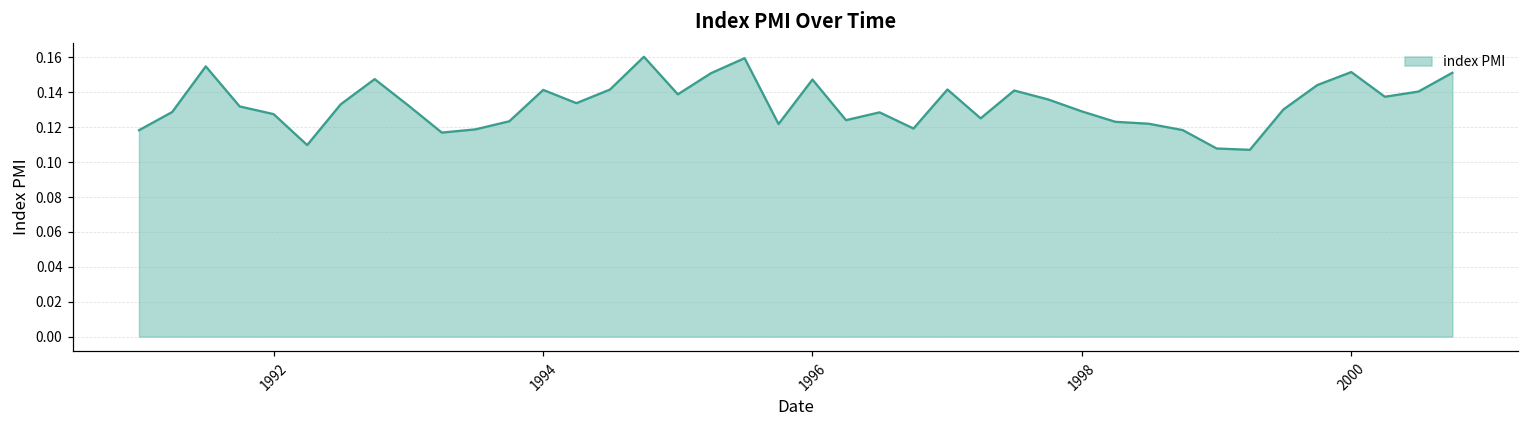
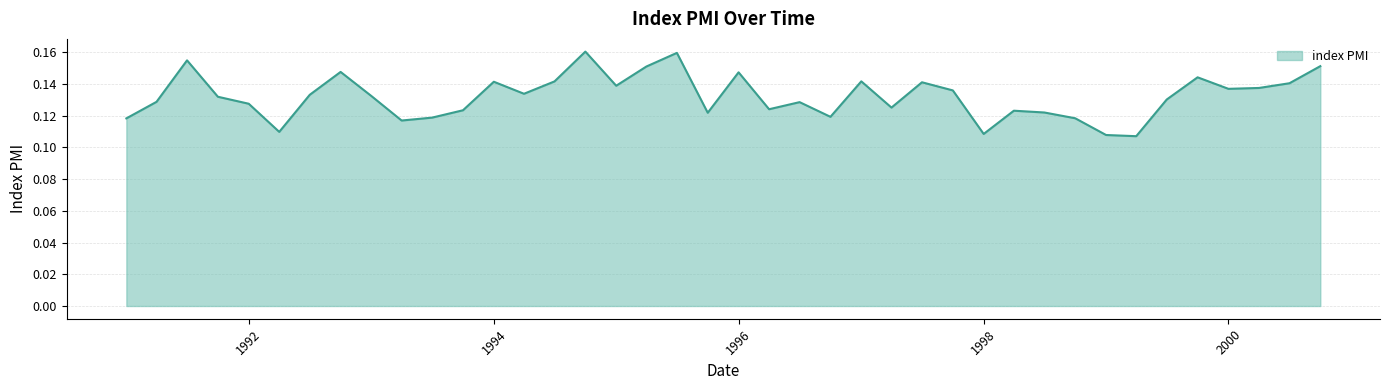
1998: 0.129 -> 0.108
2000: 0.152 -> 0.137
